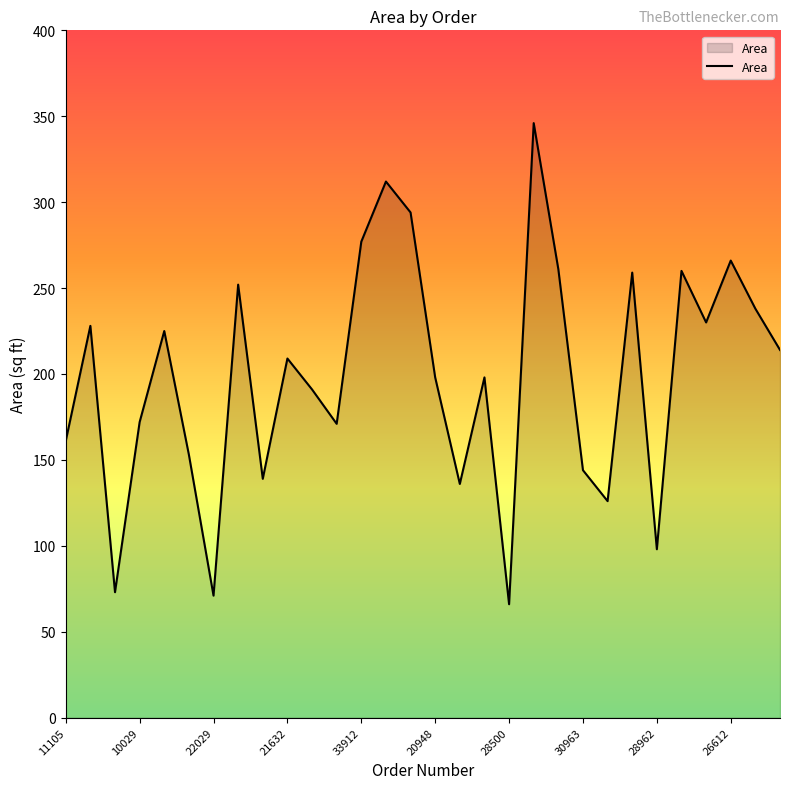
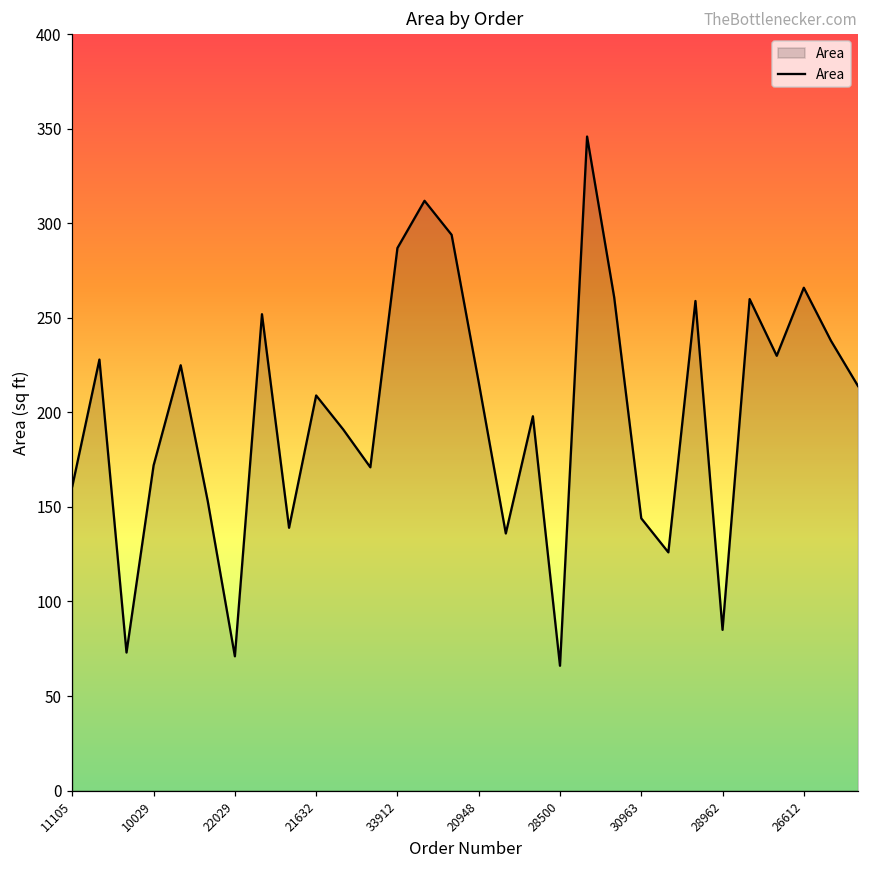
33912: 277 -> 287
20948: 198 -> 216
28962: 98 -> 85
